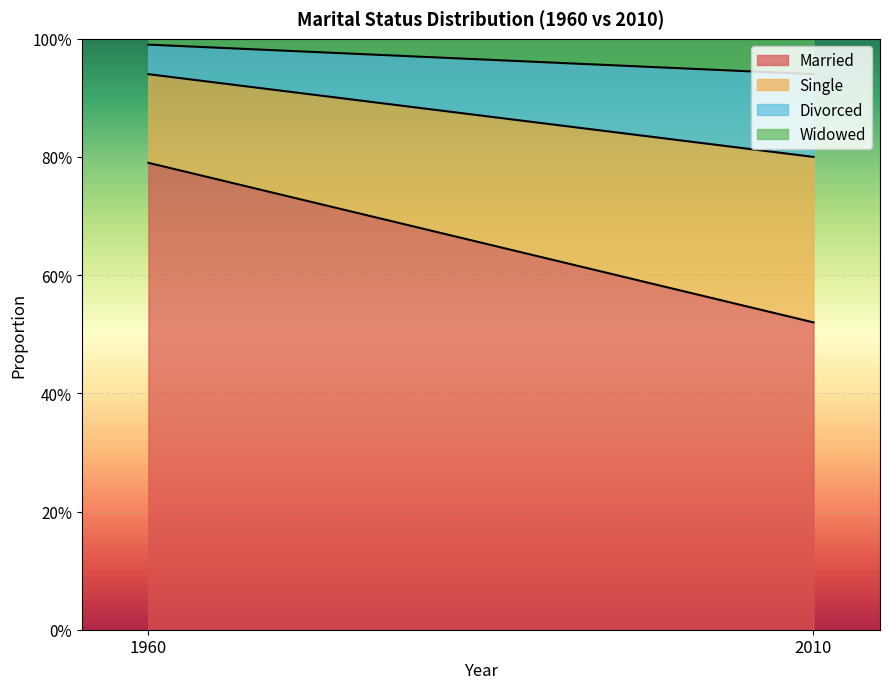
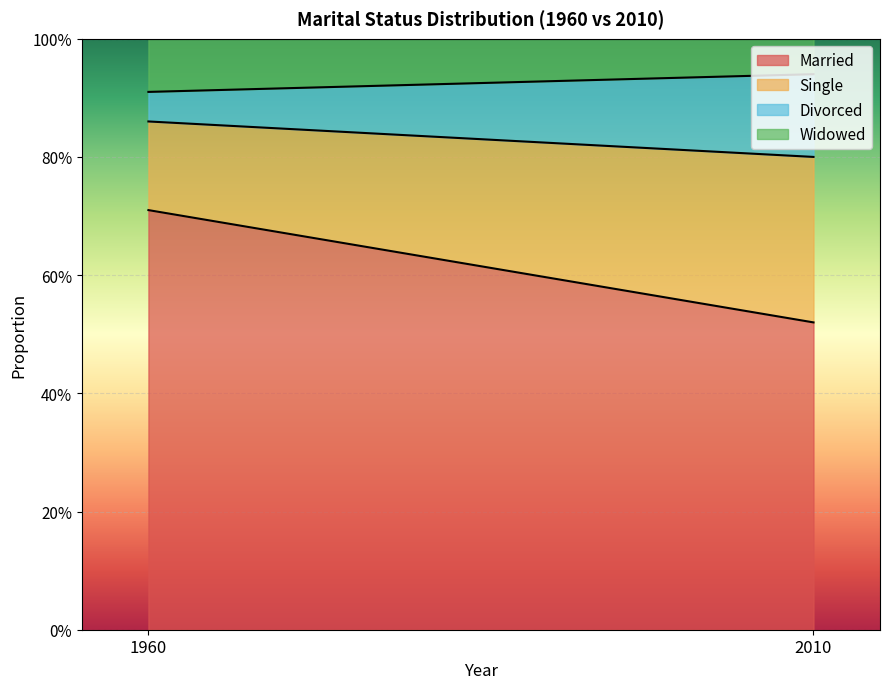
Married, 1960: 79% -> 71%
